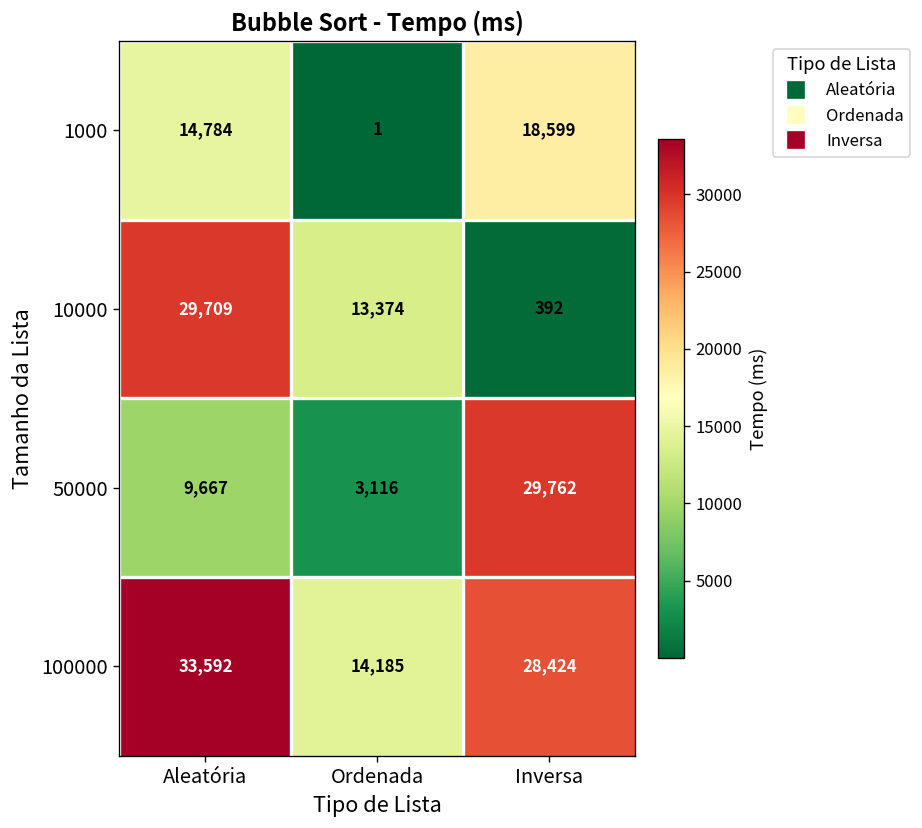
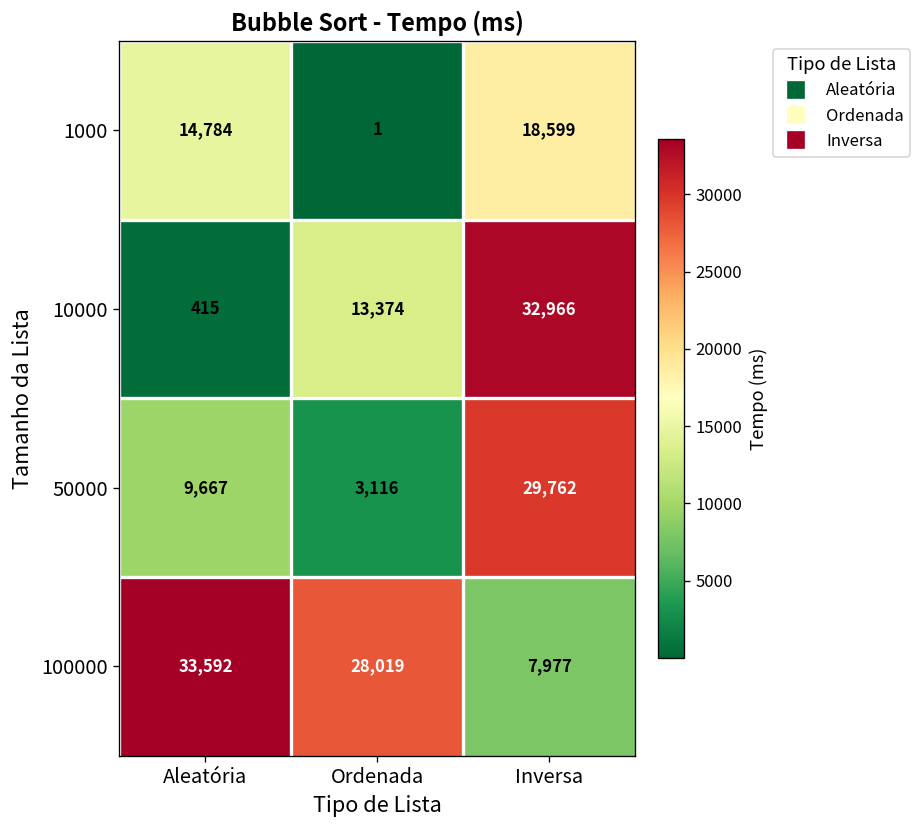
10000, Aleatória: 29,709 -> 415
10000, Inversa: 392 -> 32,966
100000, Ordenada: 14,185 -> 28,019
100000, Inversa: 28,424 -> 7,977
